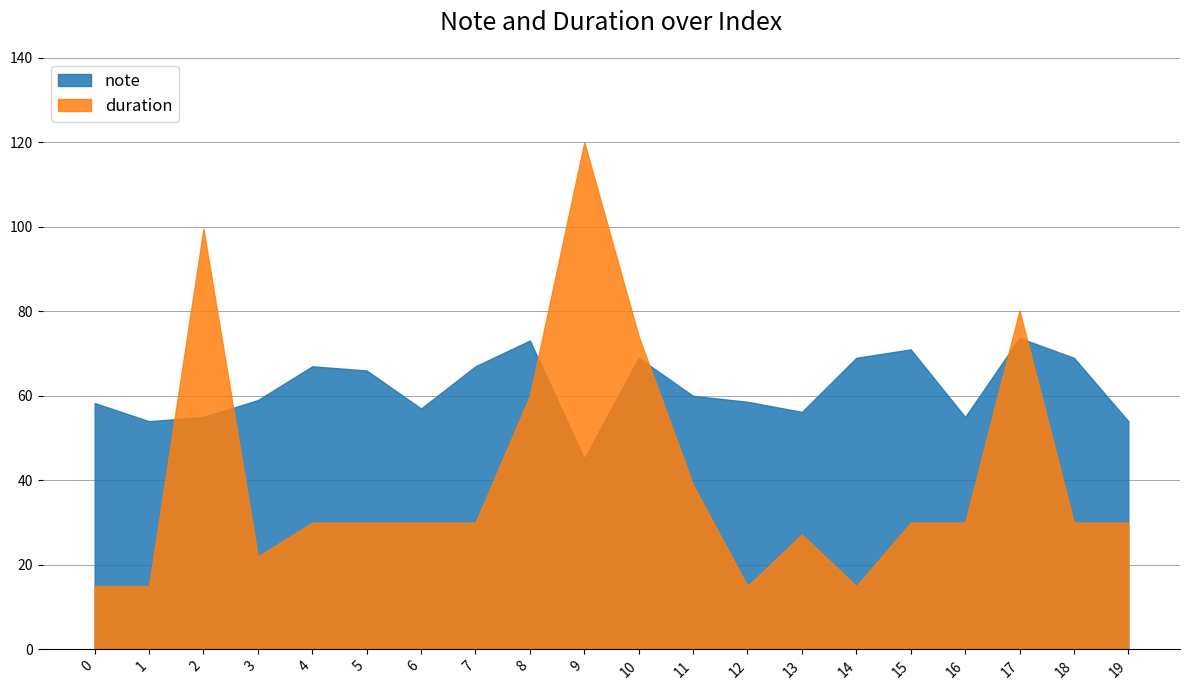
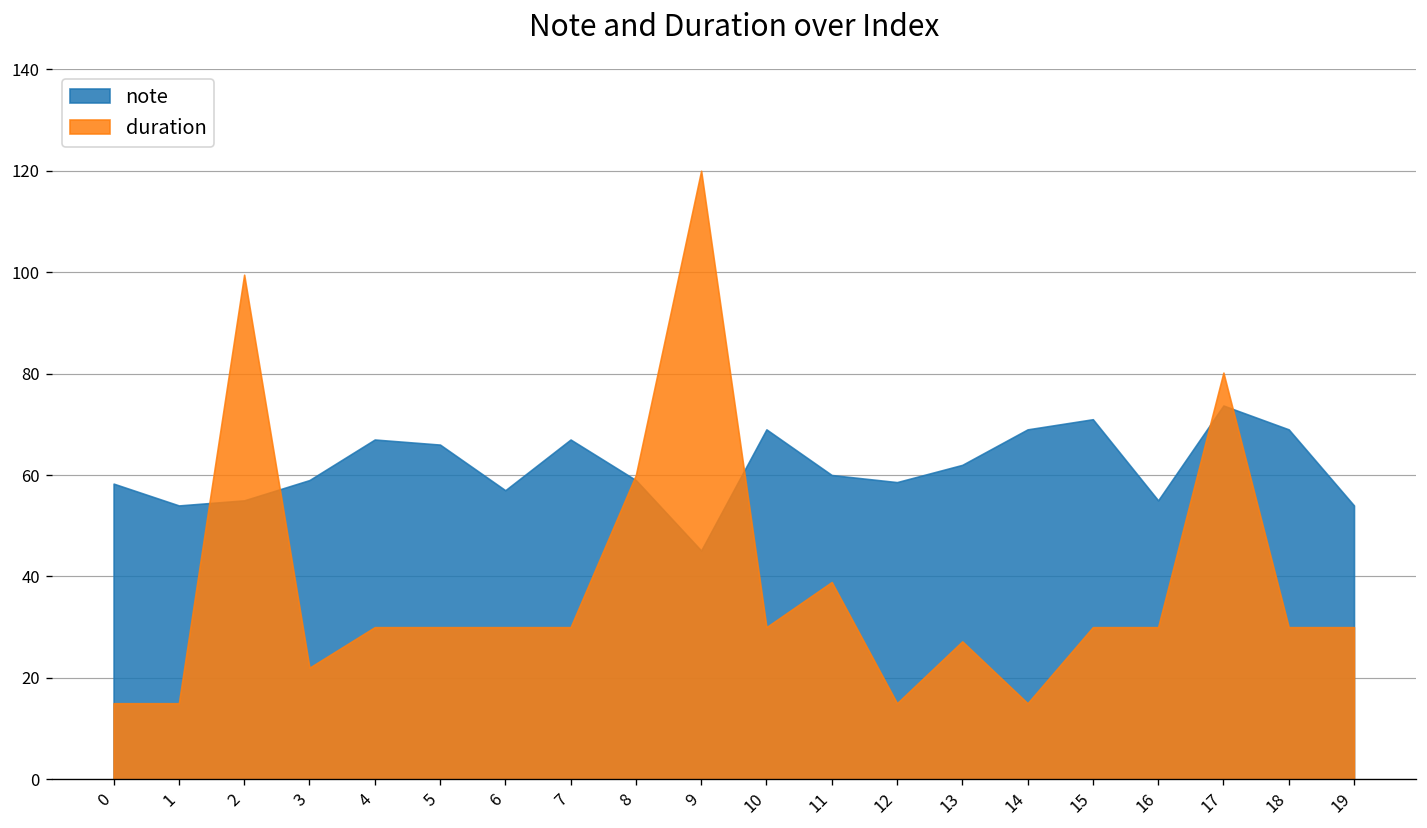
note, 8: 73 -> 59
duration, 10: 74 -> 30
note, 13: 56 -> 62
